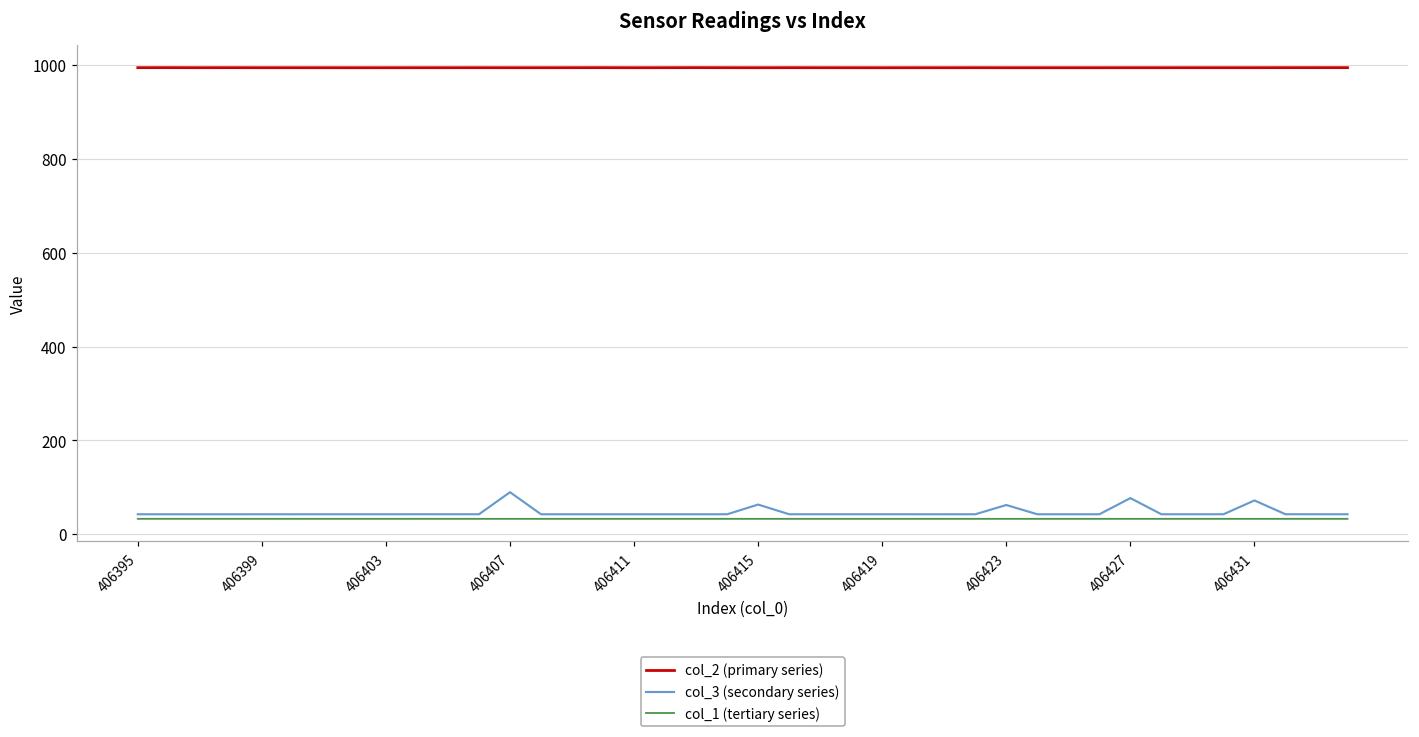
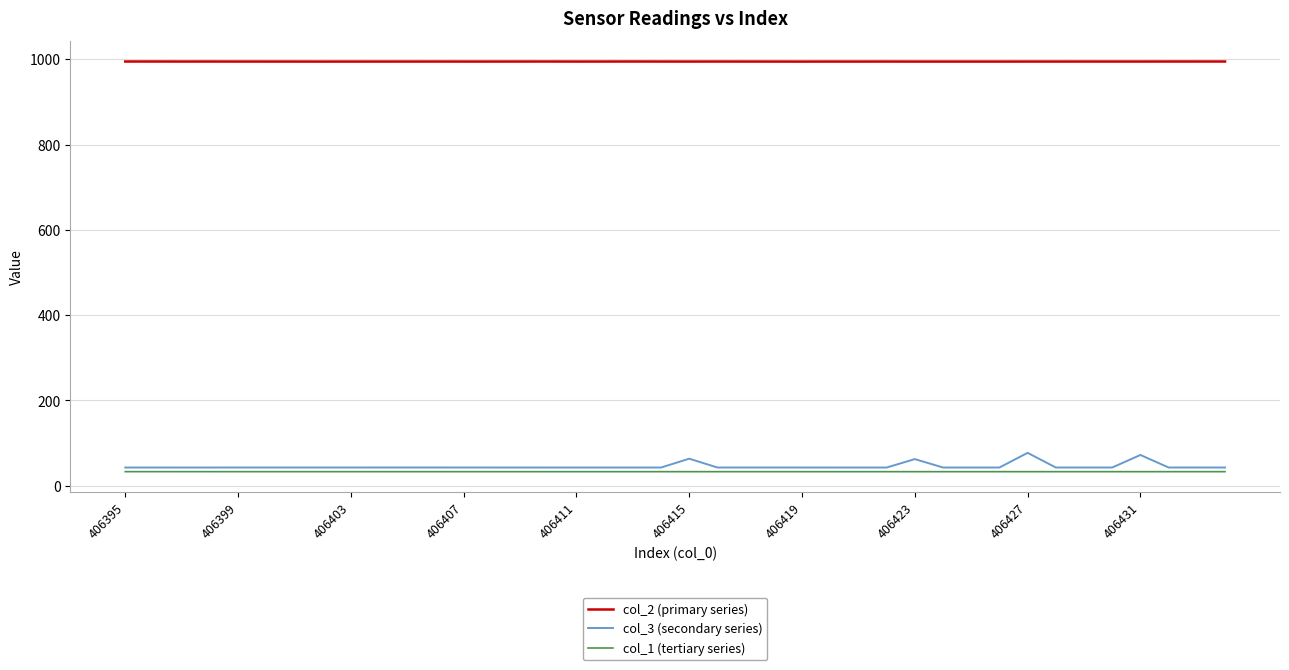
col_3 (secondary series), 406407: 90 -> 40
